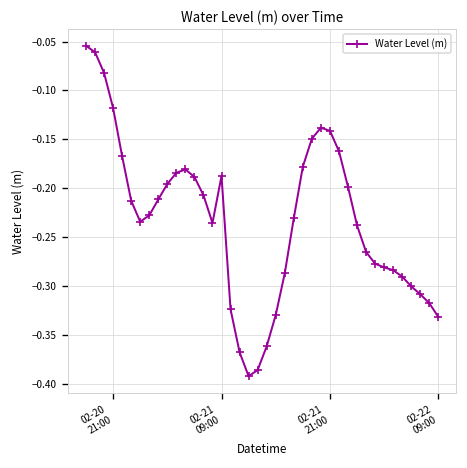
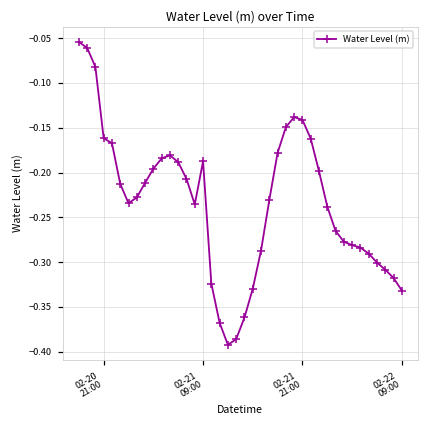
02-20 21:00: -0.12 -> -0.16
